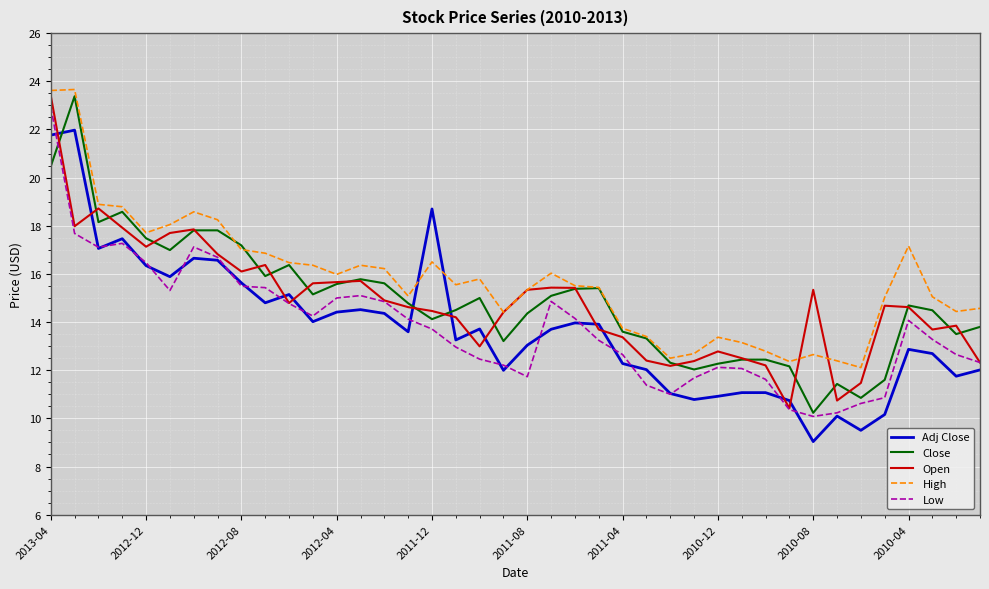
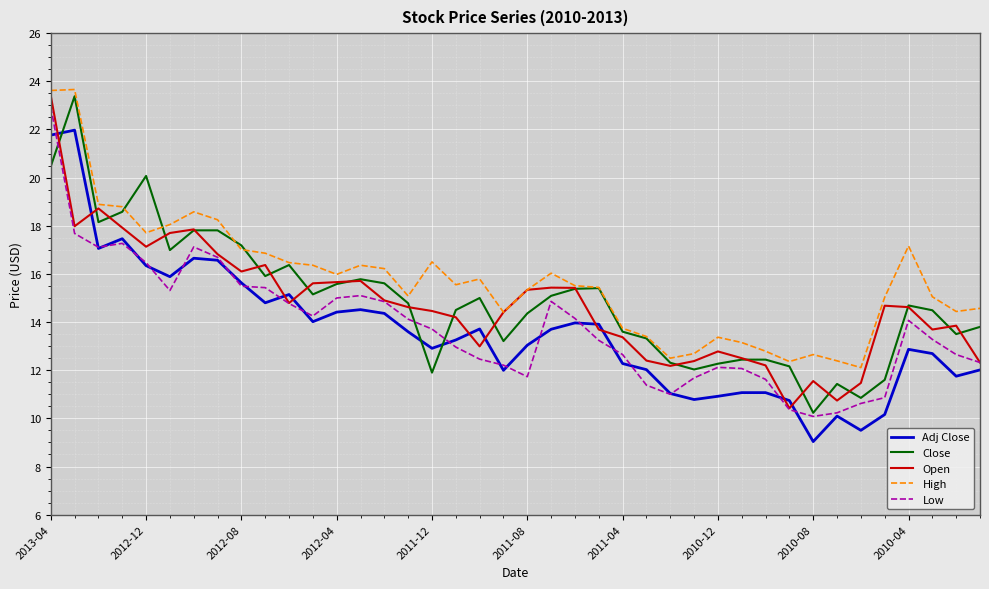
Close, 2012-12: 17.5 -> 20.1
Adj Close, 2011-12: 18.7 -> 12.9
Close, 2011-12: 14.1 -> 11.9
Open, 2010-08: 15.3 -> 11.6
